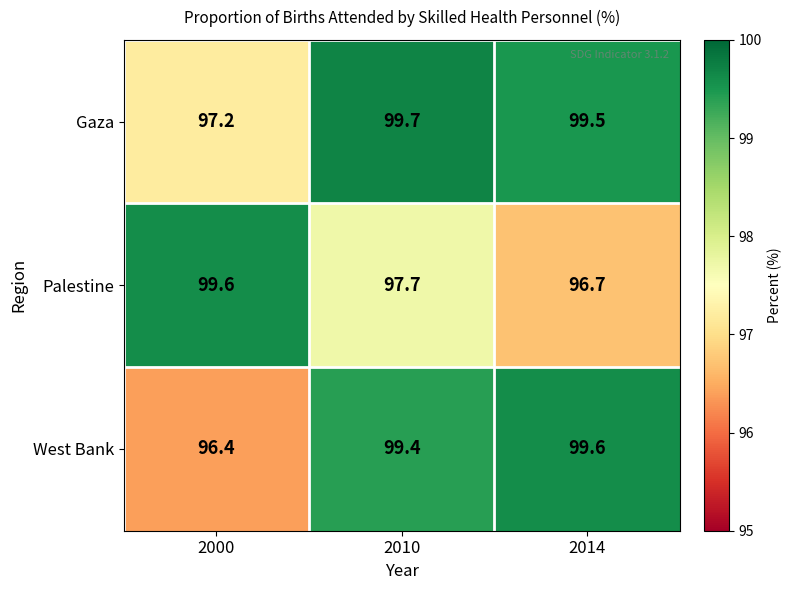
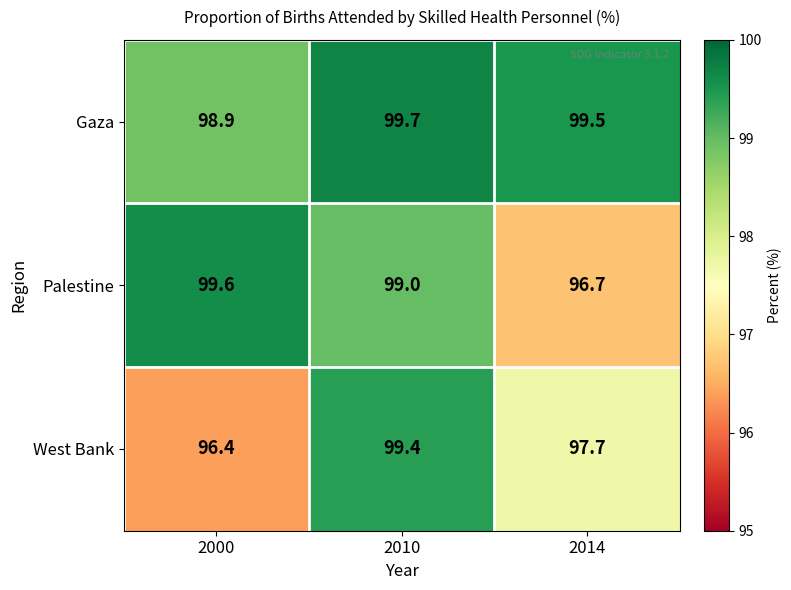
Gaza, 2000: 97.2 -> 98.9
Palestine, 2010: 97.7 -> 99.0
West Bank, 2014: 99.6 -> 97.7
